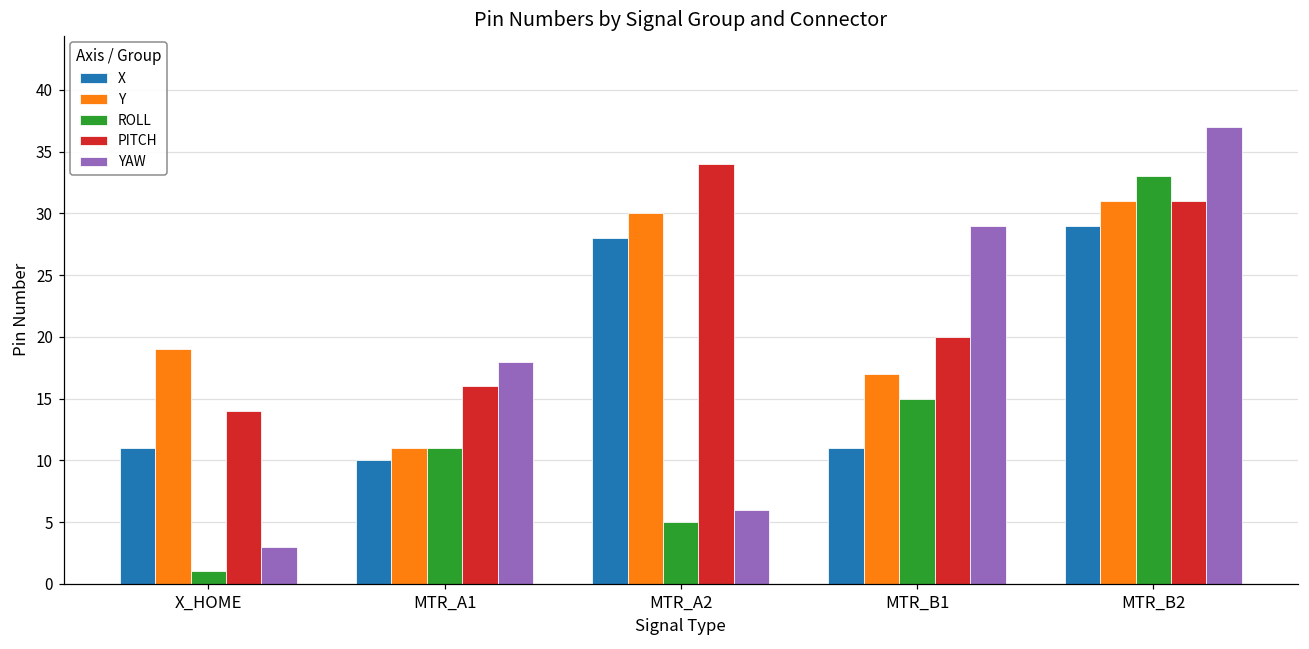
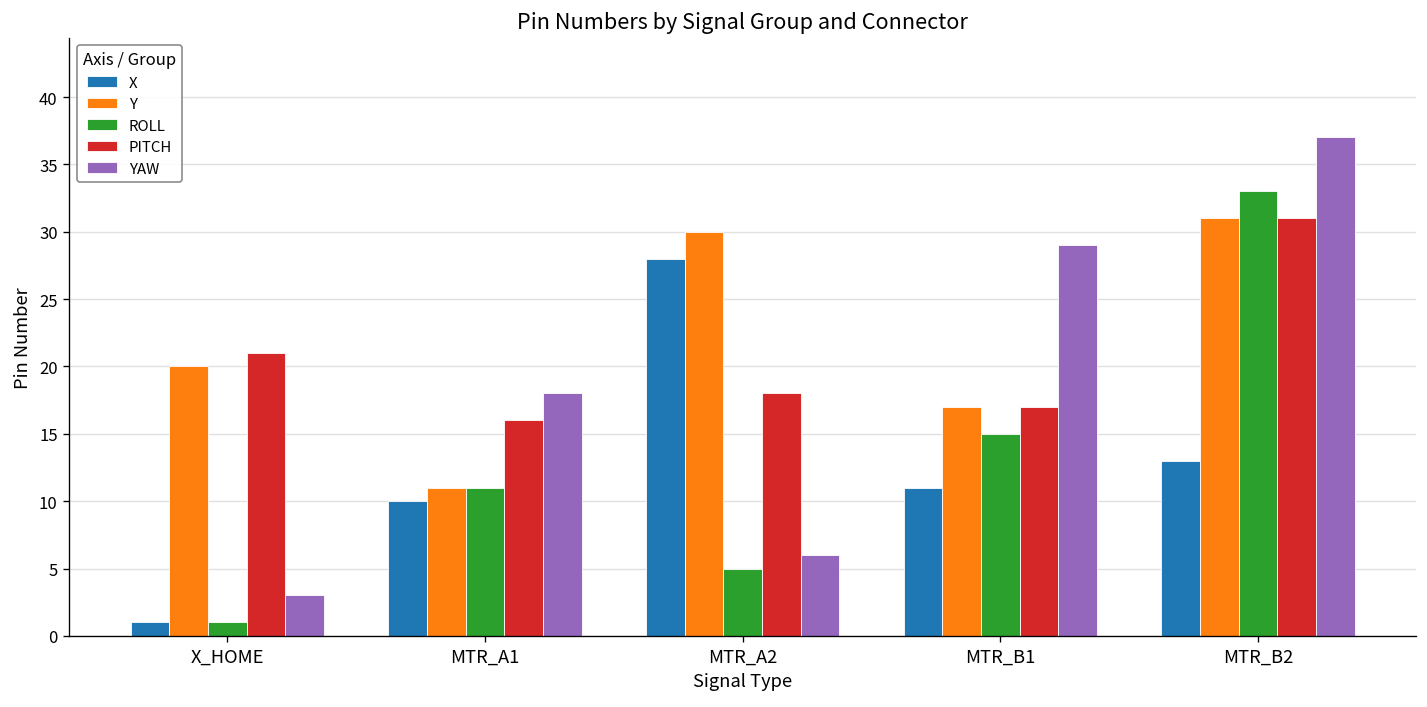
X, X_HOME: 11 -> 1
Y, X_HOME: 19 -> 20
PITCH, X_HOME: 14 -> 21
PITCH, MTR_A2: 34 -> 18
PITCH, MTR_B1: 20 -> 17
X, MTR_B2: 29 -> 13
